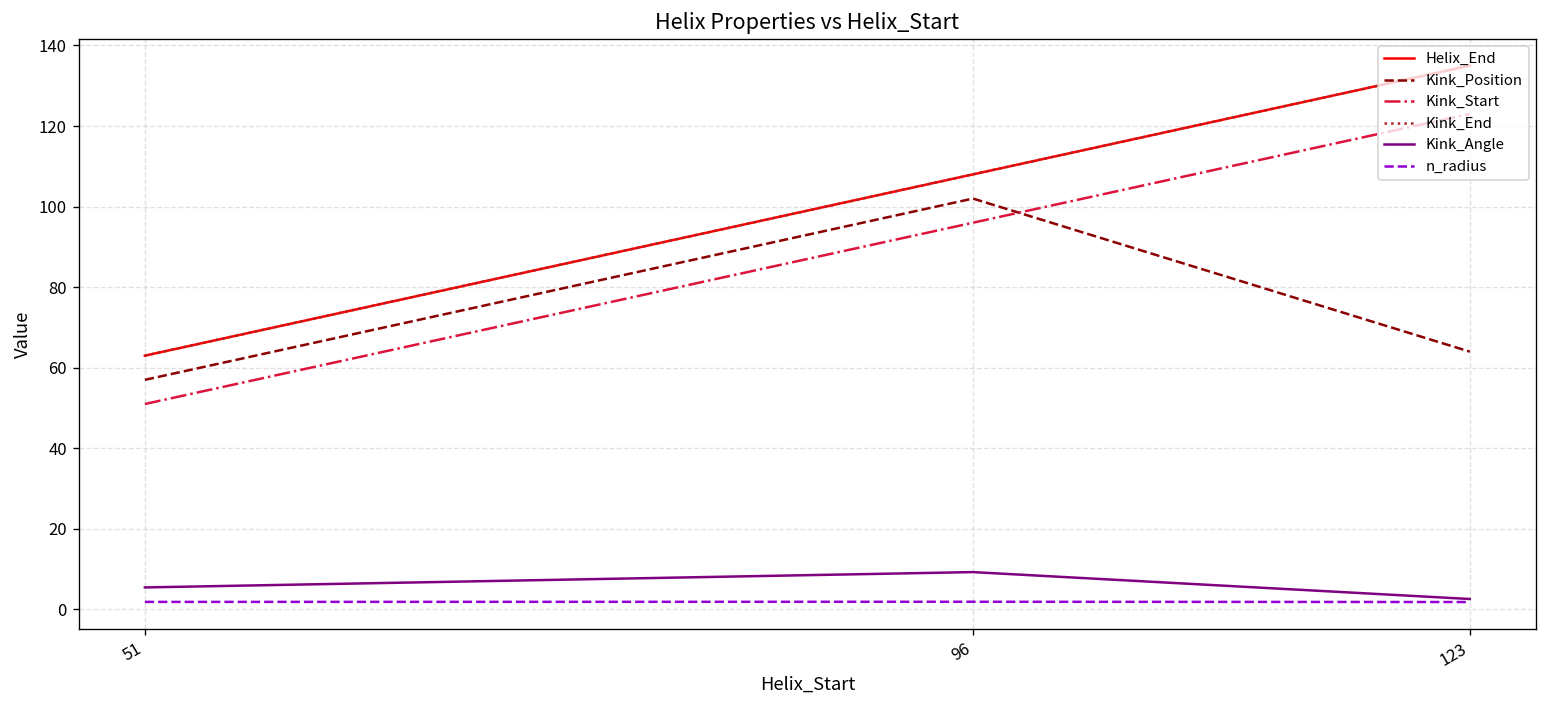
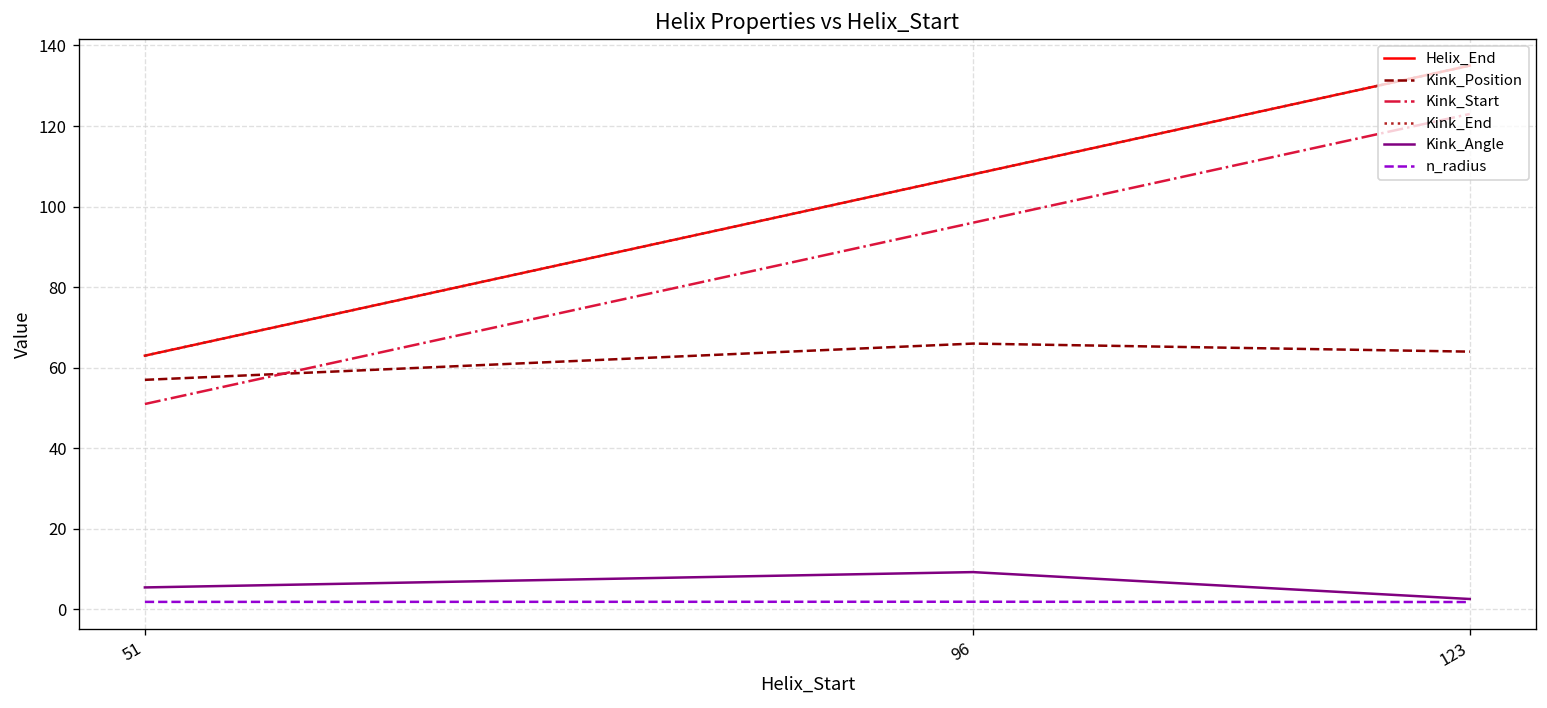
Kink_Position, 96: 102 -> 66
